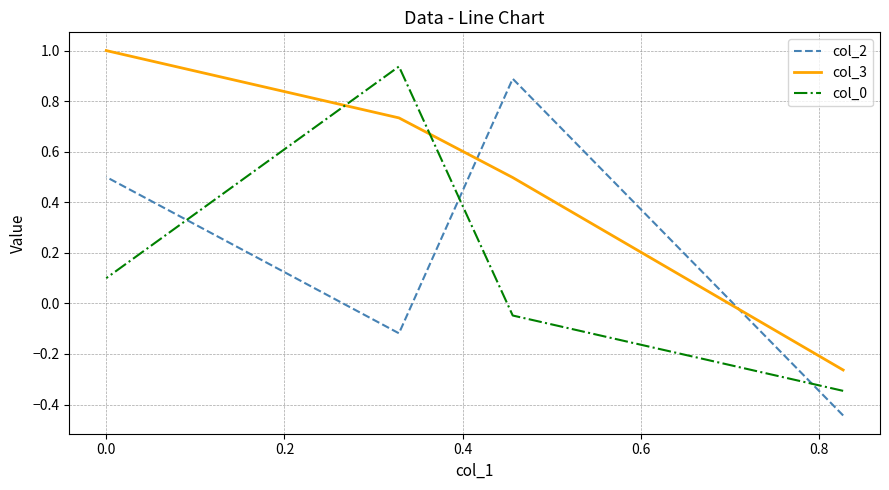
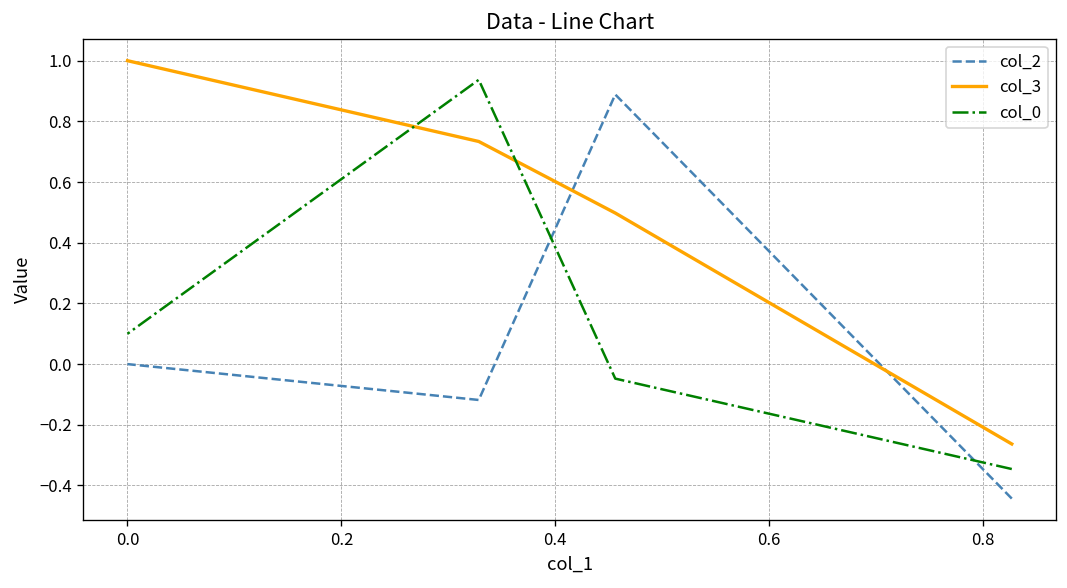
col_2, 0.0: 0.5 -> 0.0
